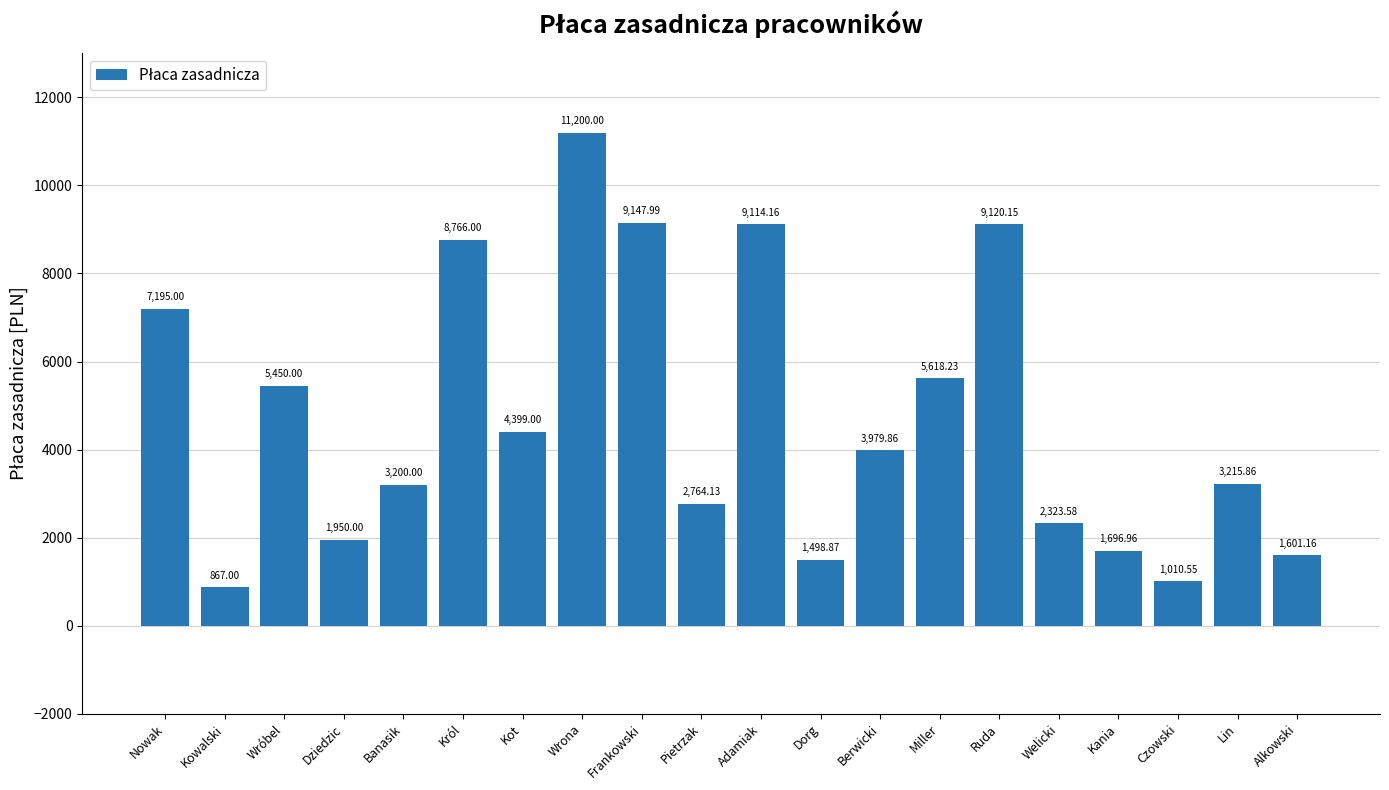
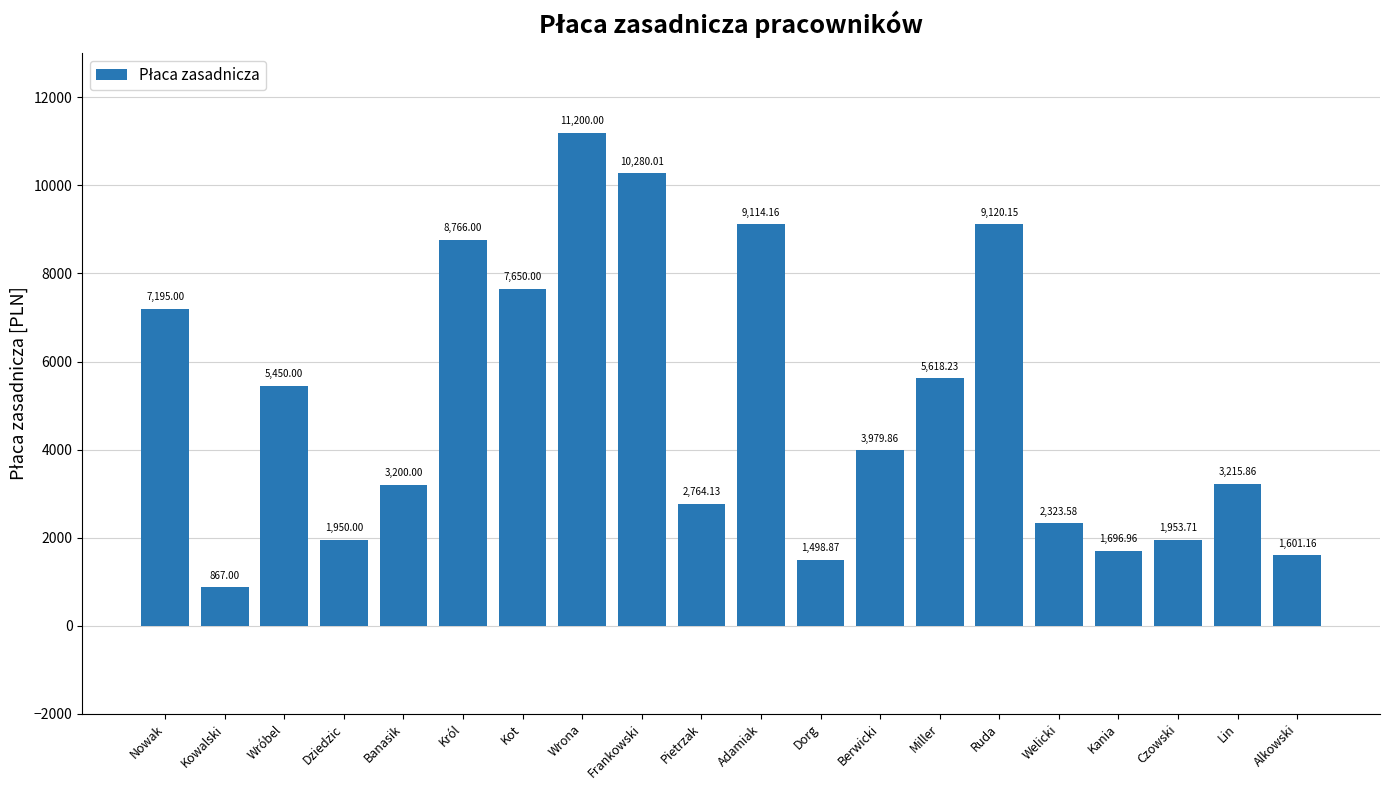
Kot: 4,399.00 -> 7,650.00
Frankowski: 9,147.99 -> 10,280.01
Czowski: 1,010.55 -> 1,953.71
